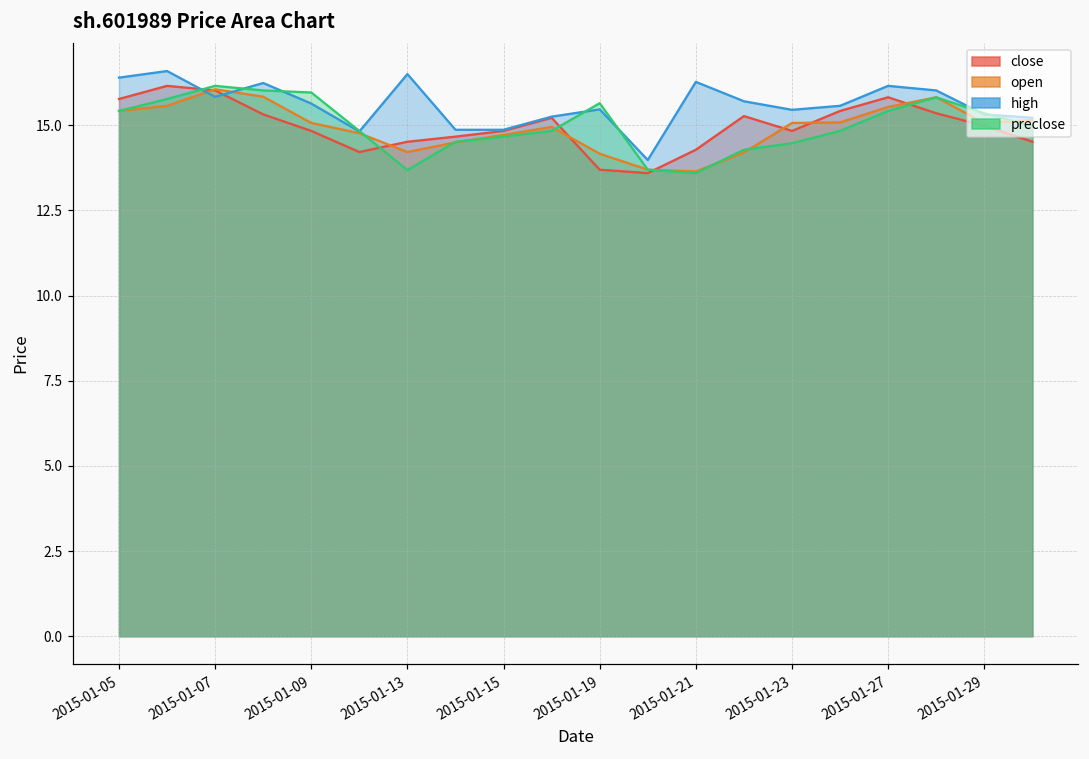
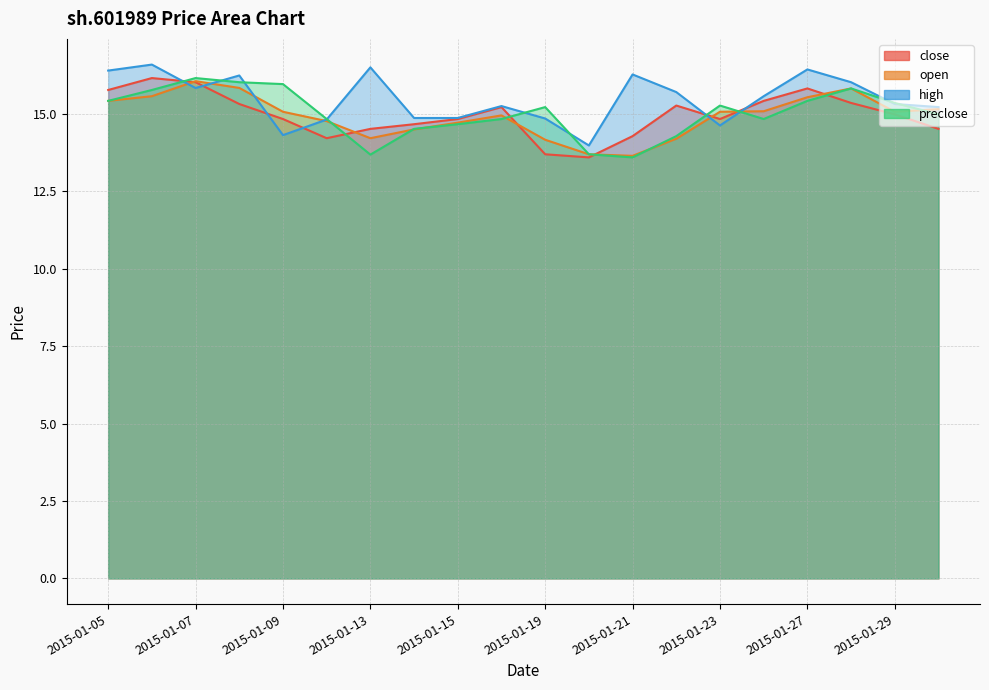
high, 2015-01-09: 15.6 -> 14.3
high, 2015-01-19: 15.5 -> 14.8
preclose, 2015-01-19: 15.6 -> 15.2
high, 2015-01-23: 15.5 -> 14.6
preclose, 2015-01-23: 14.5 -> 15.3
high, 2015-01-27: 16.2 -> 16.4
